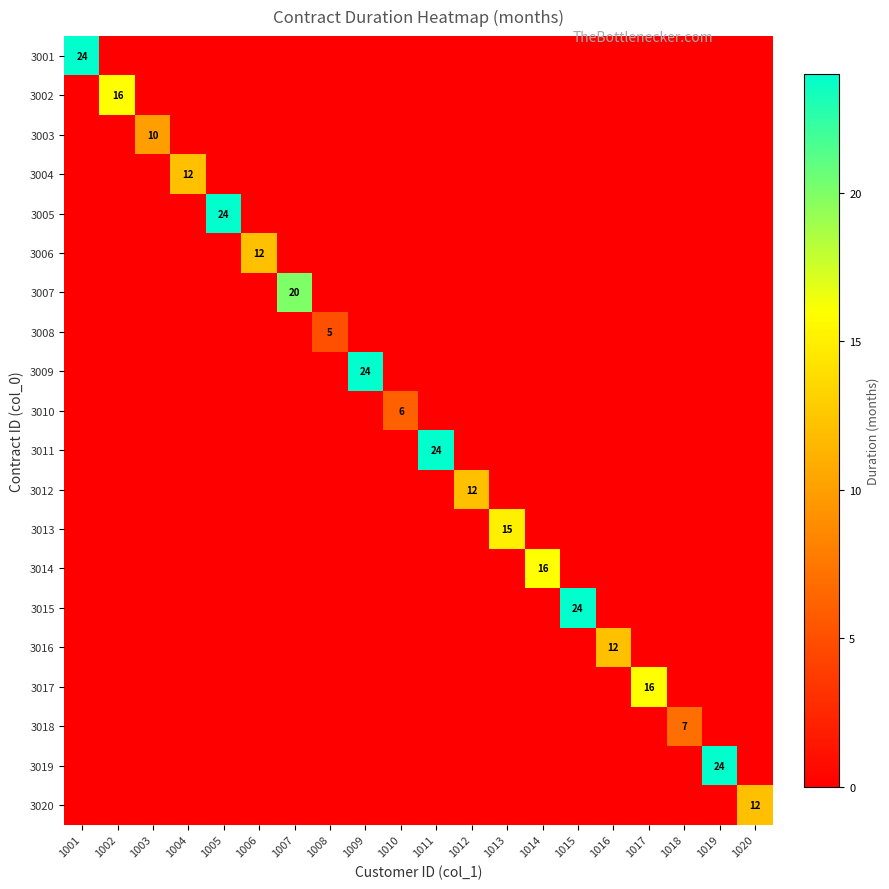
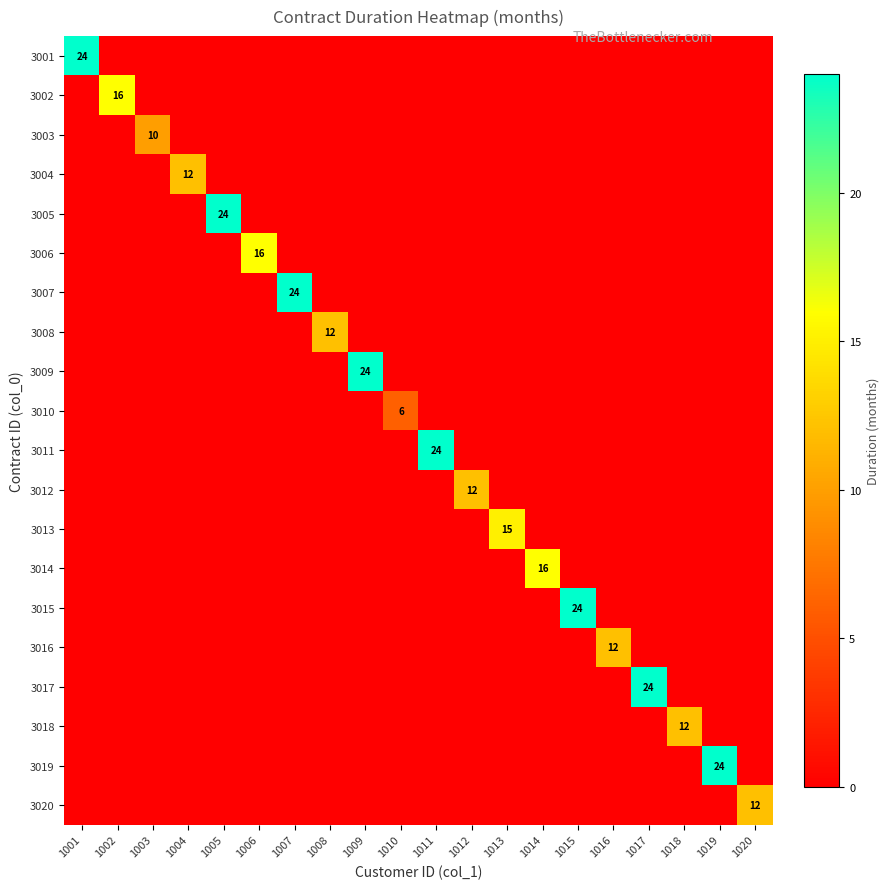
3006, 1006: 12 -> 16
3007, 1007: 20 -> 24
3008, 1008: 5 -> 12
3017, 1017: 16 -> 24
3018, 1018: 7 -> 12
